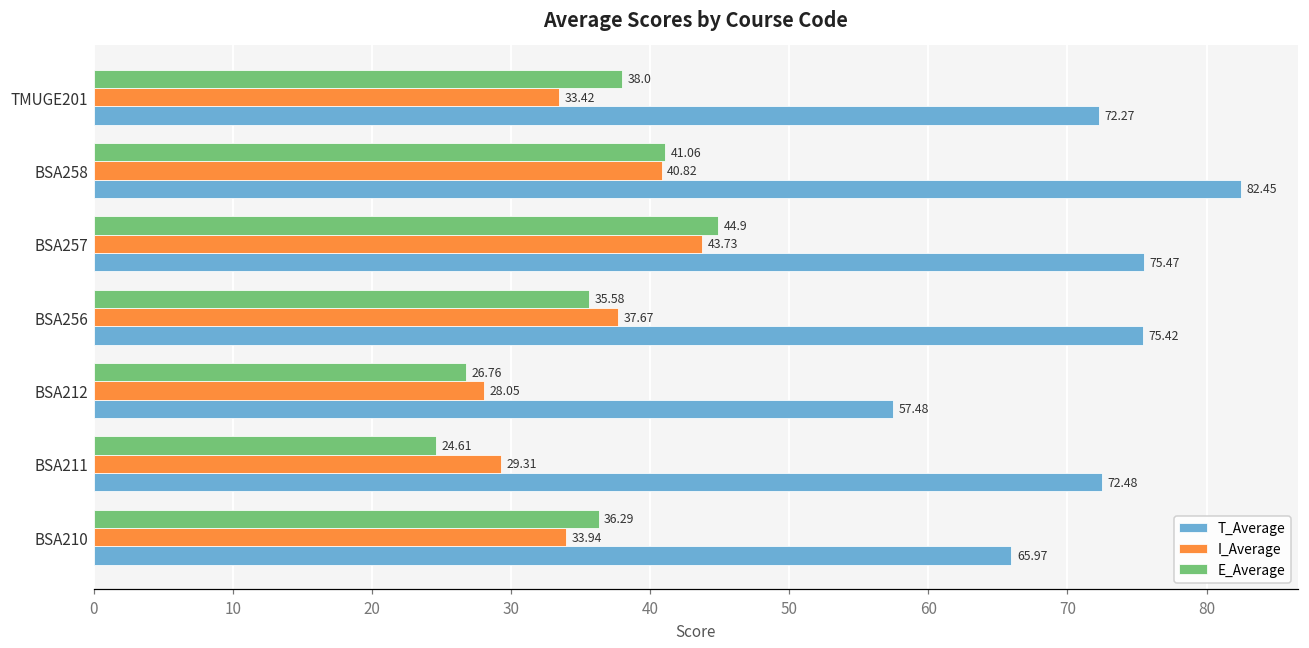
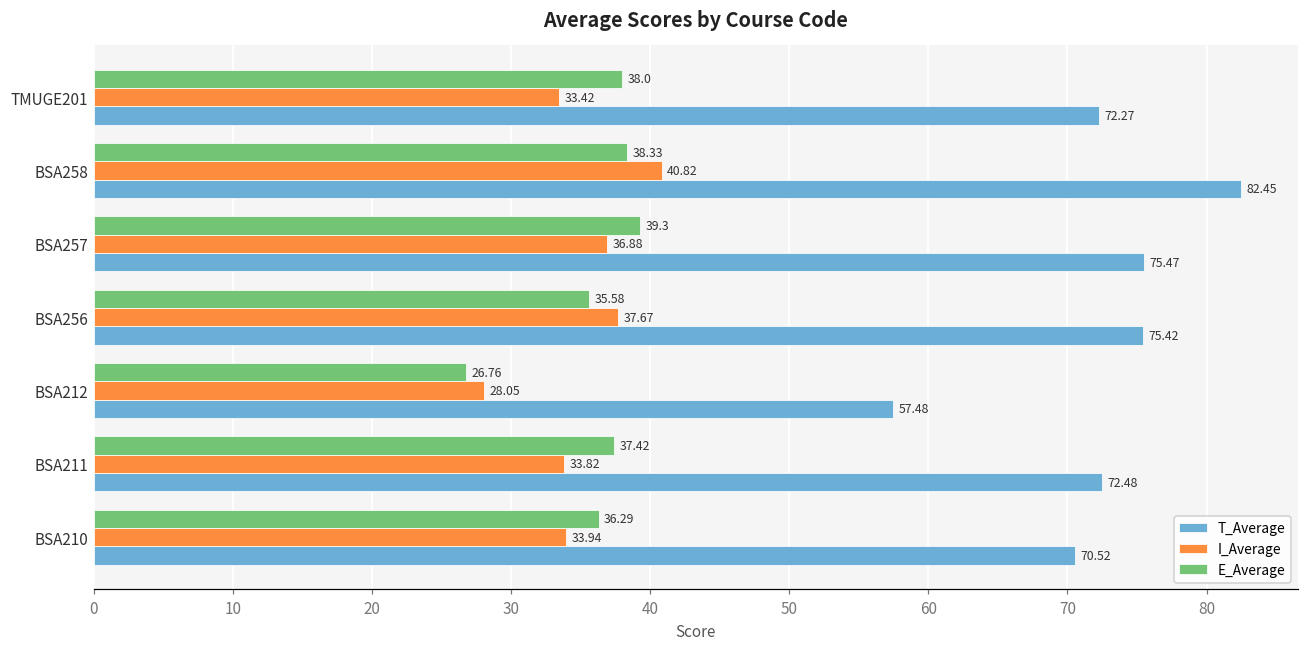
E_Average, BSA258: 41.06 -> 38.33
E_Average, BSA257: 44.9 -> 39.3
I_Average, BSA257: 43.73 -> 36.88
E_Average, BSA211: 24.61 -> 37.42
I_Average, BSA211: 29.31 -> 33.82
T_Average, BSA210: 65.97 -> 70.52
